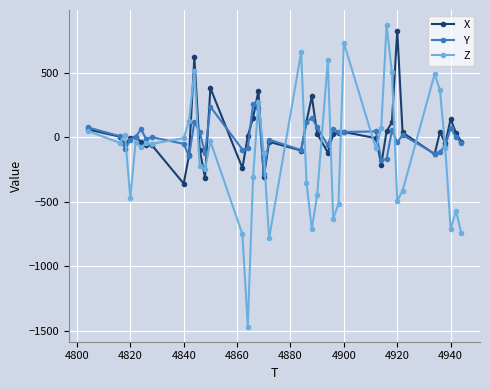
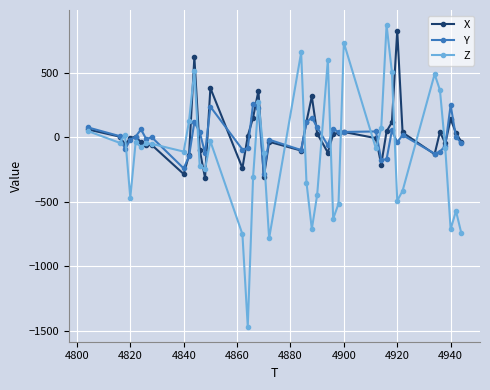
X, 4840: -360 -> -290
Y, 4840: -50 -> -240
Z, 4840: -10 -> -110
Y, 4940: 70 -> 250
